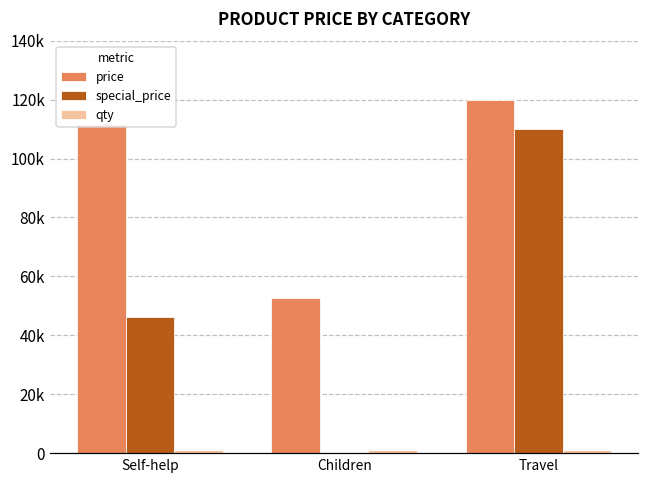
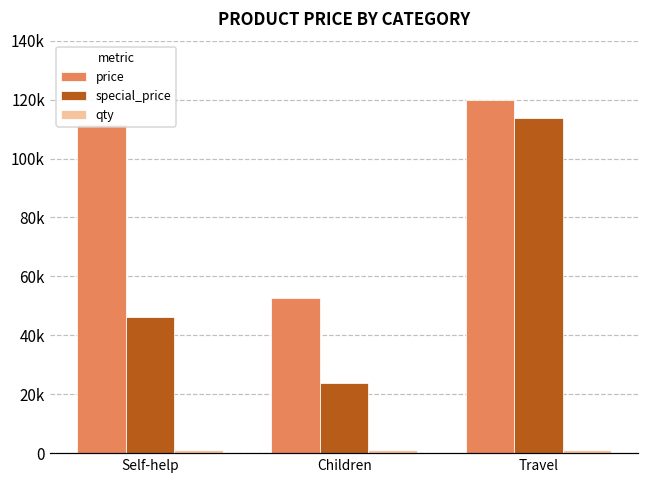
special_price, Children: 0 -> 24000
special_price, Travel: 110000 -> 114000
